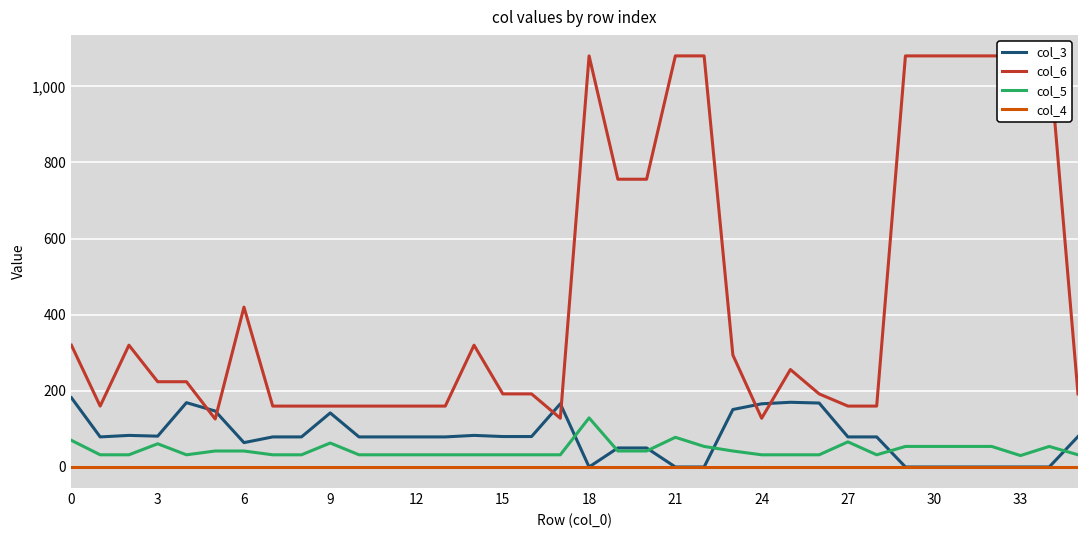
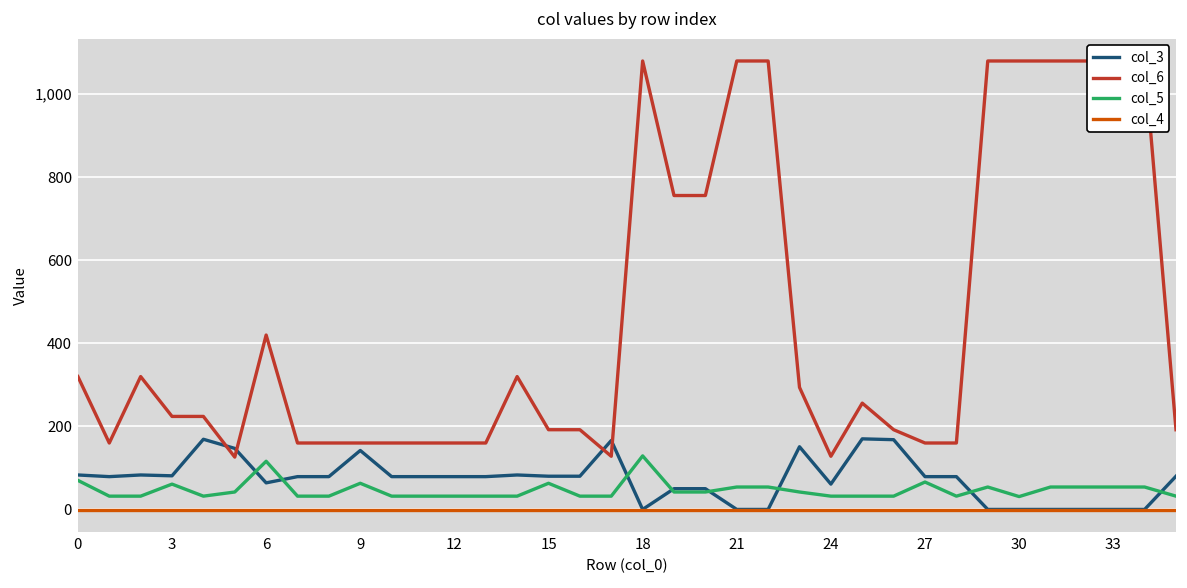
col_3, 0: 180 -> 80
col_5, 6: 40 -> 120
col_5, 15: 30 -> 60
col_5, 21: 80 -> 50
col_3, 24: 170 -> 60
col_5, 30: 50 -> 30
col_5, 33: 30 -> 50
